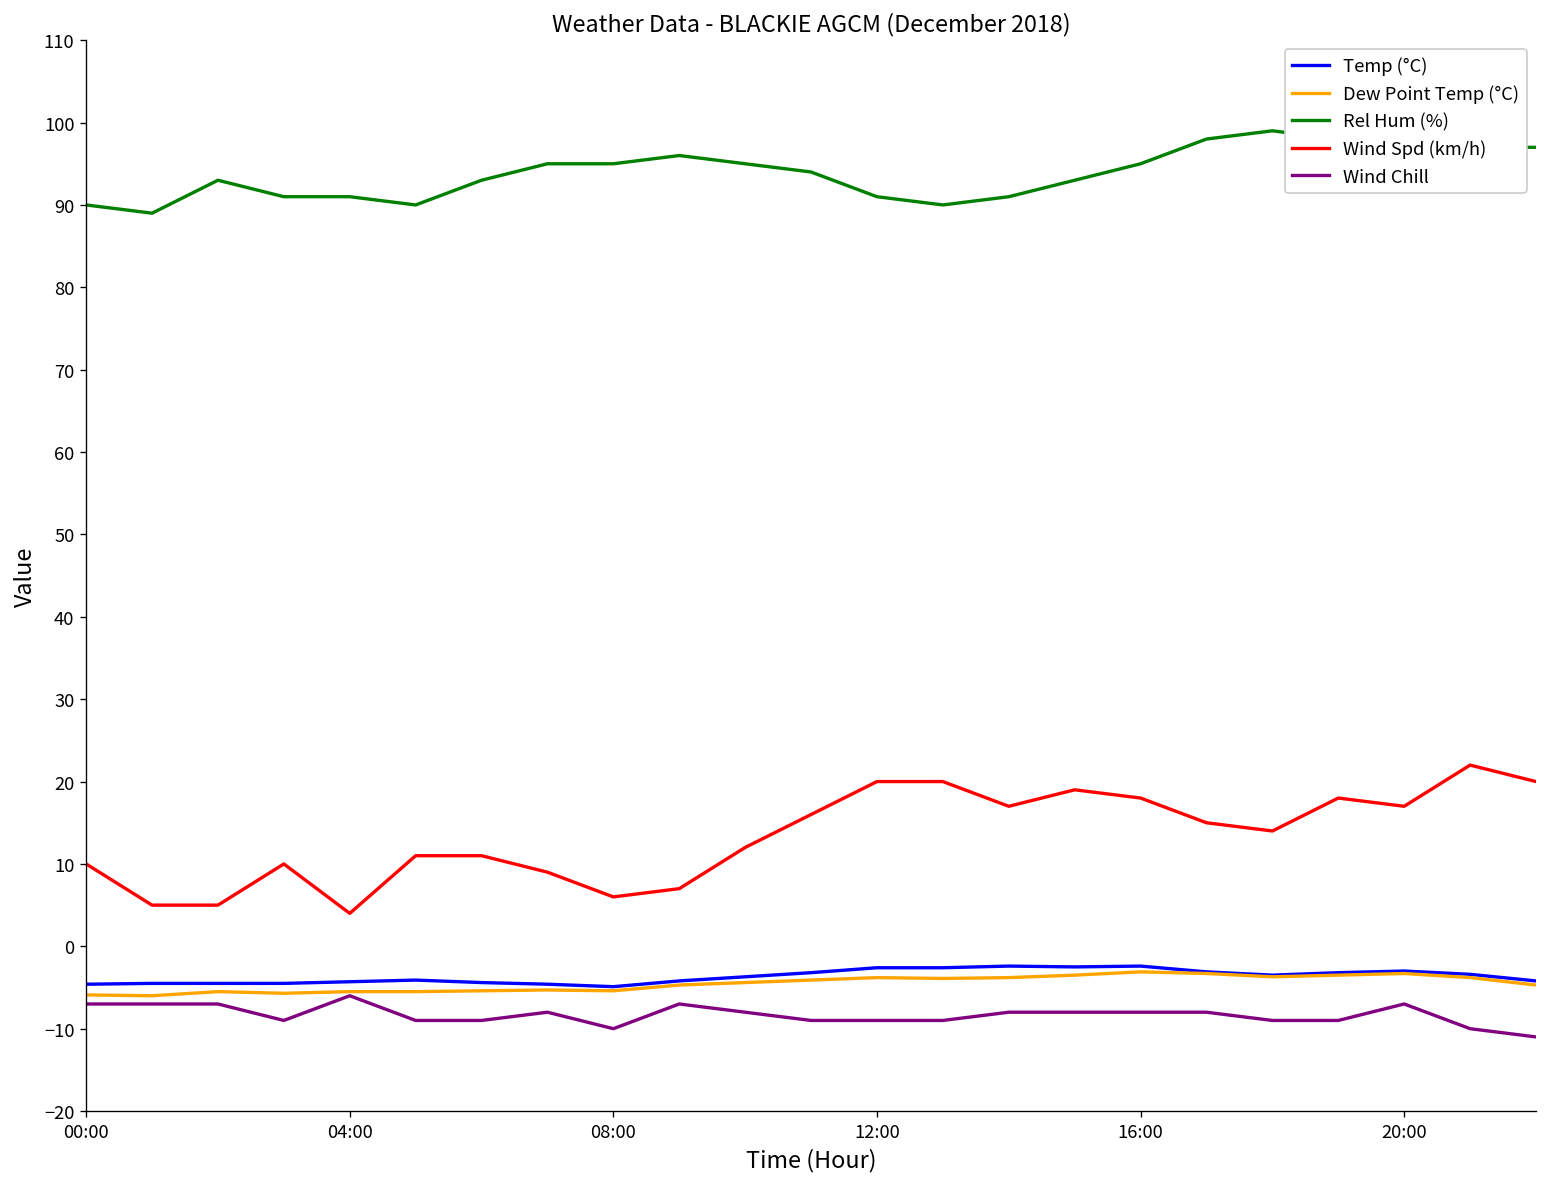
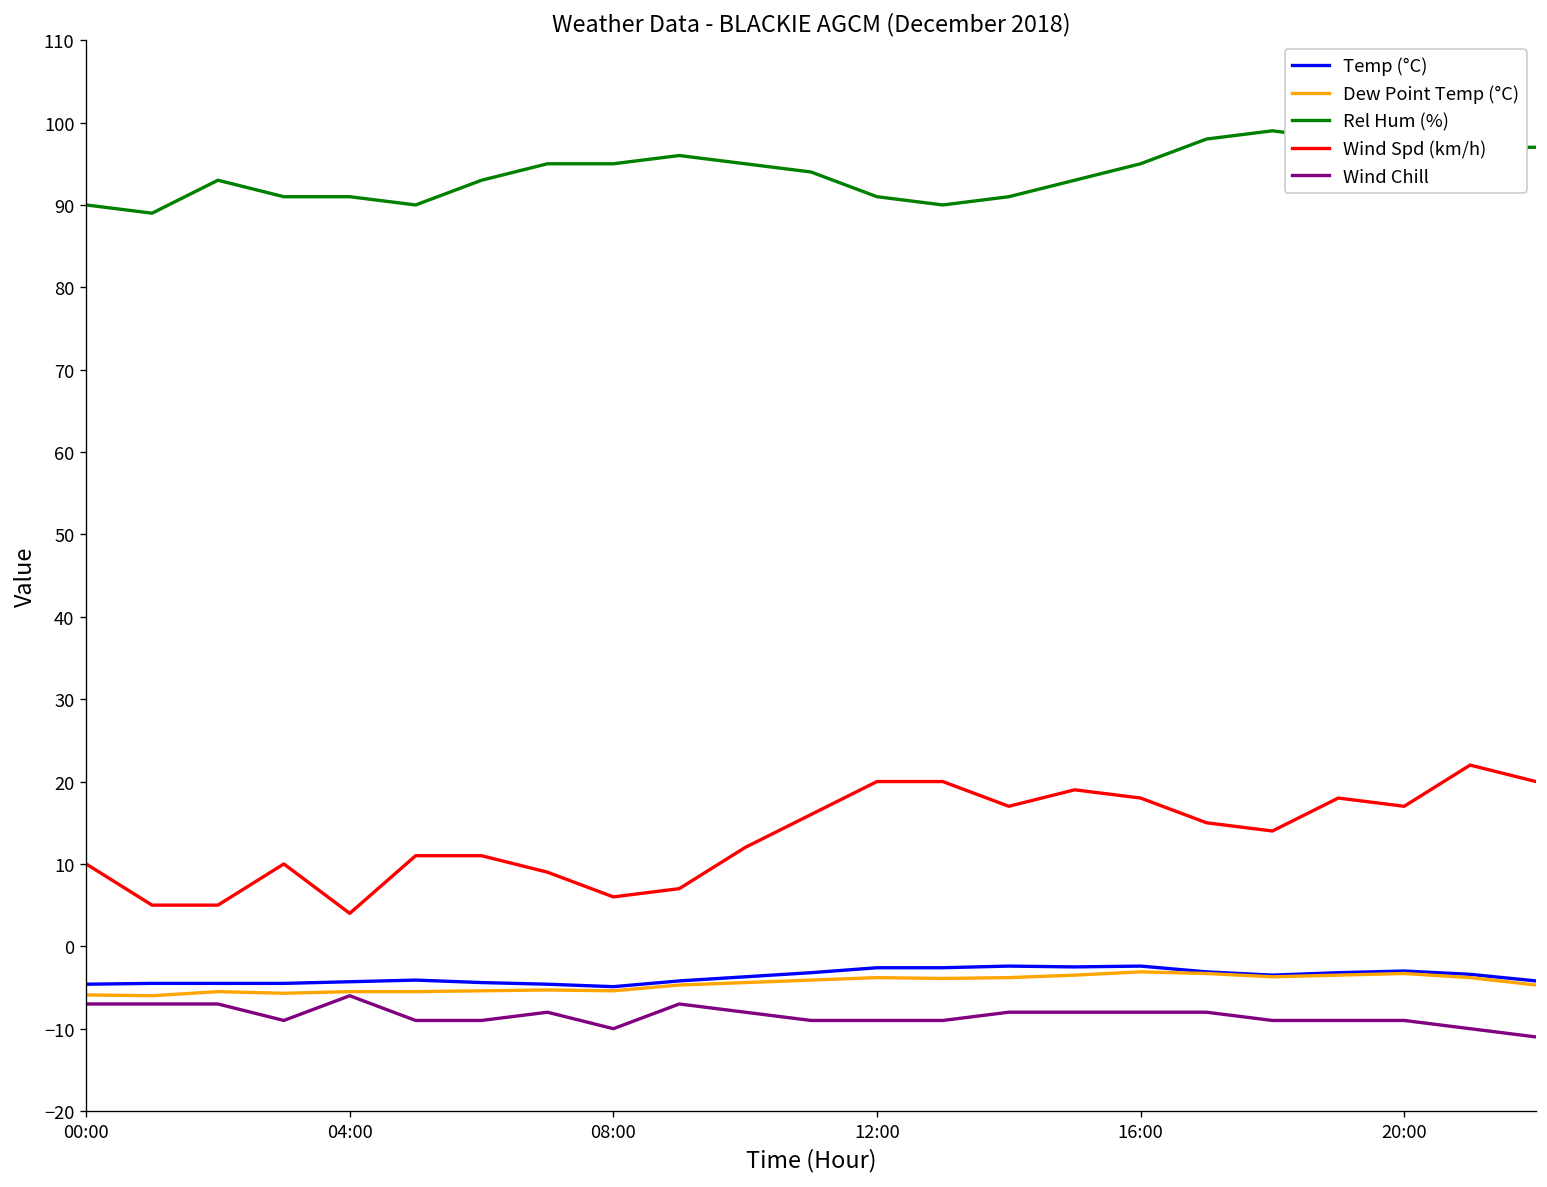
Wind Chill, 20:00: -7 -> -9
